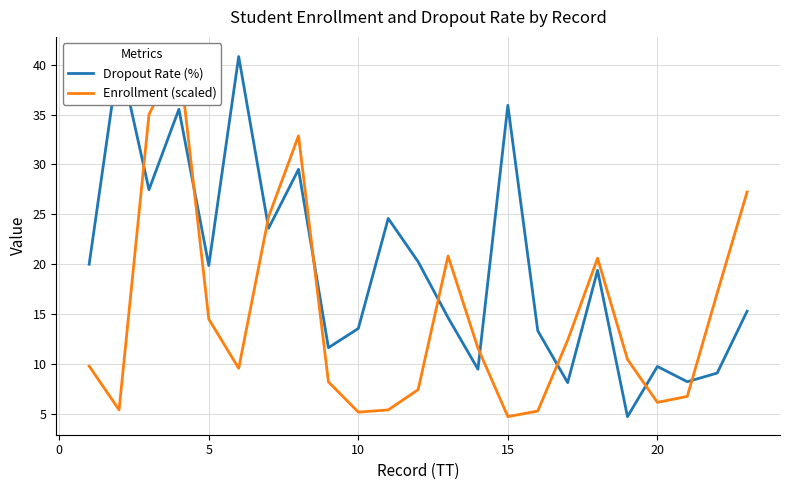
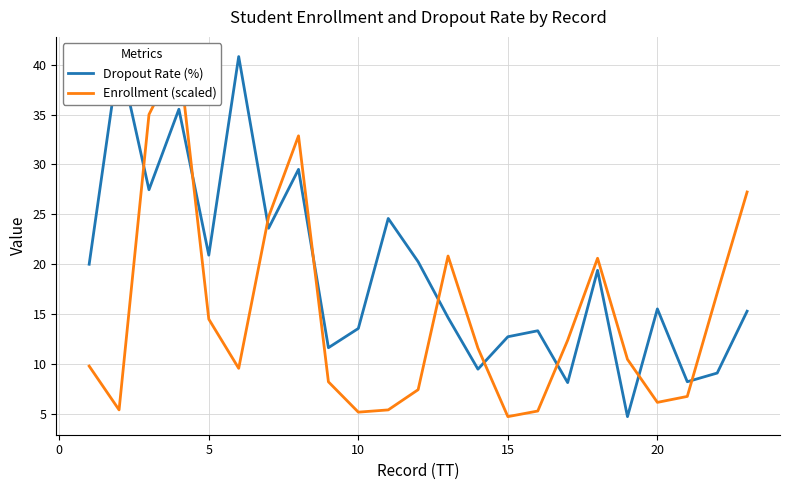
Dropout Rate (%), 5: 20 -> 21
Dropout Rate (%), 15: 36 -> 13
Dropout Rate (%), 20: 10 -> 16
